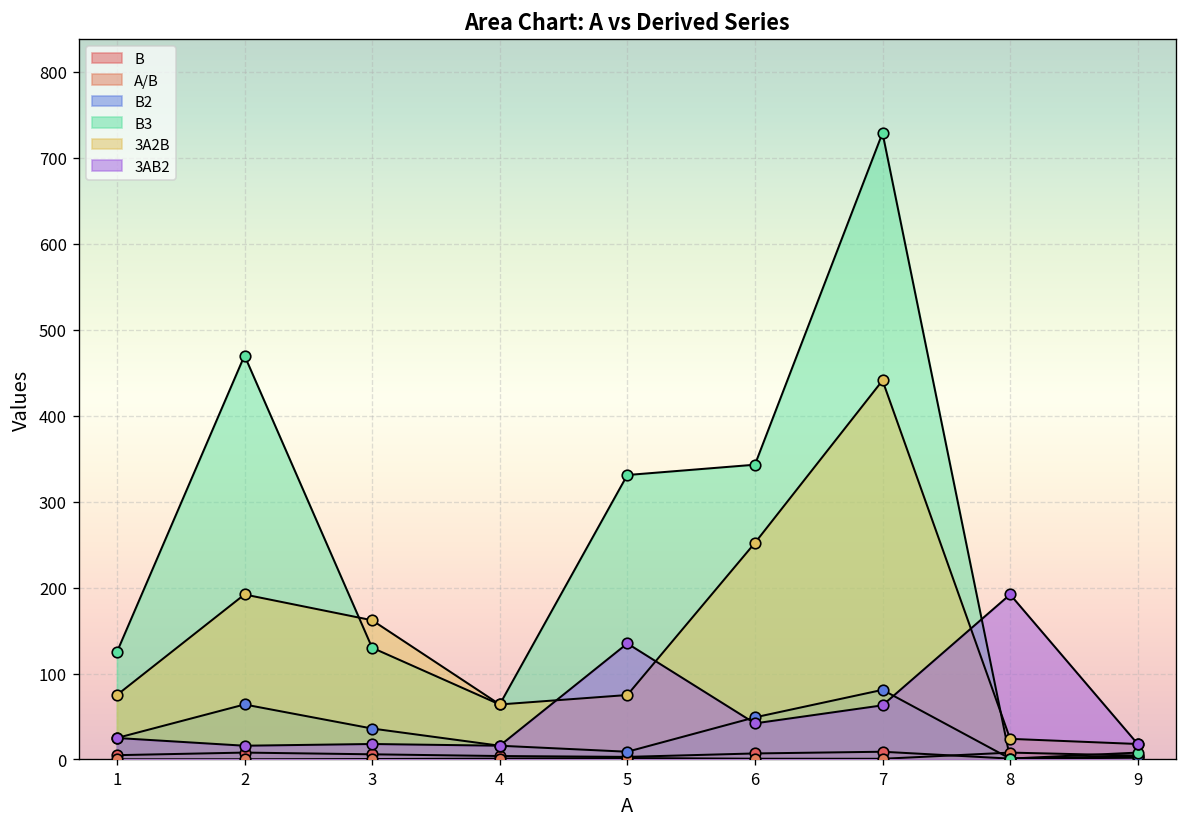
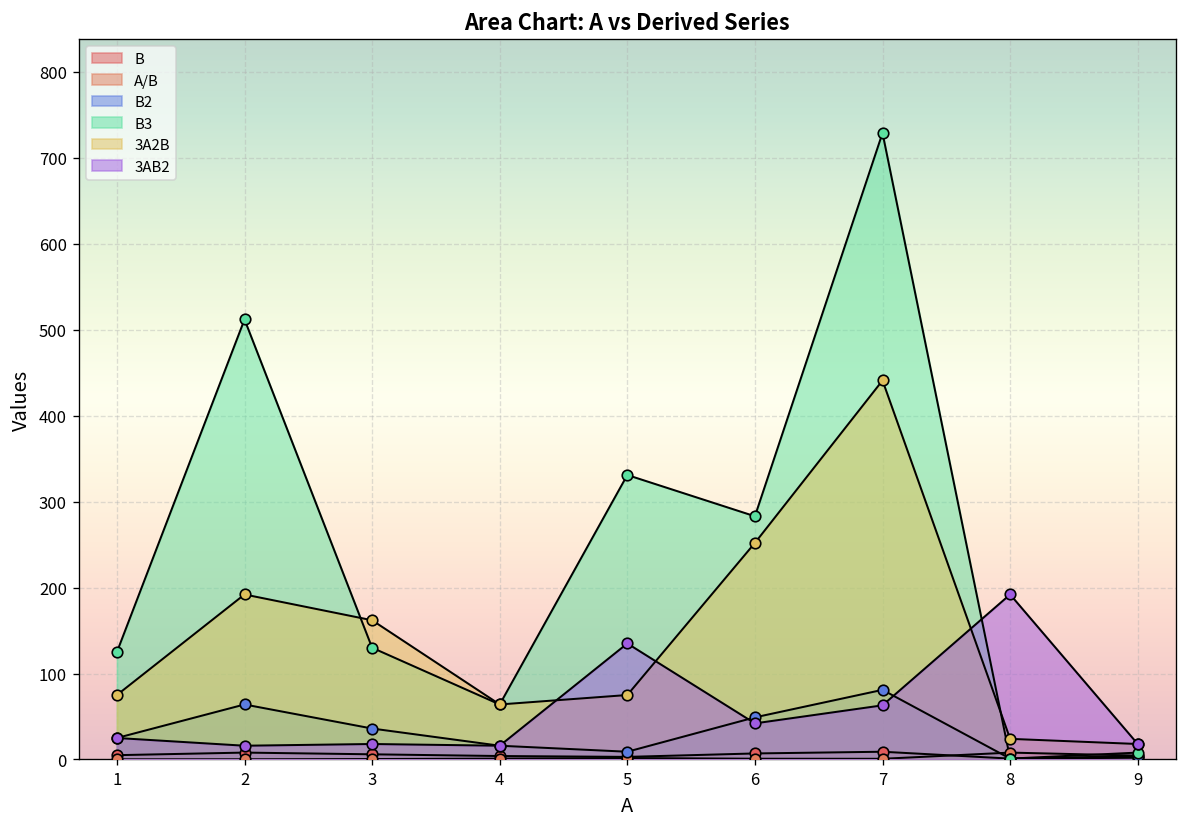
B3, 2: 470 -> 510
B3, 6: 340 -> 280
